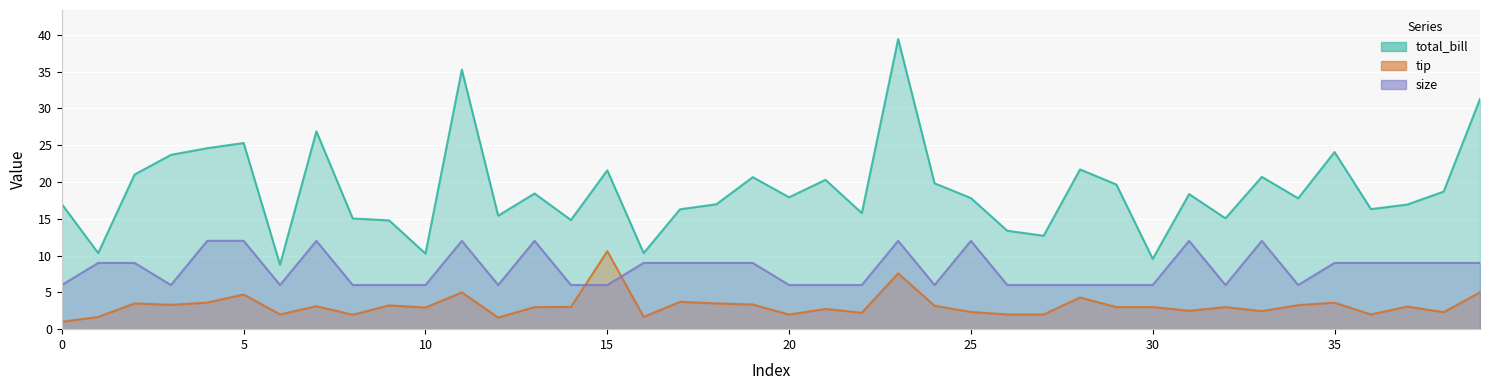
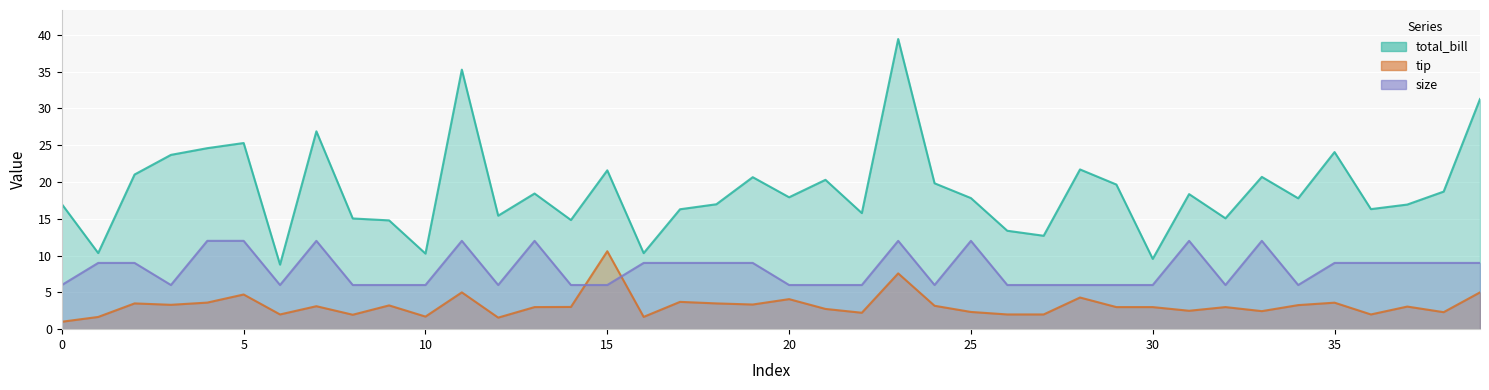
tip, 10: 3 -> 2
tip, 20: 2 -> 4
